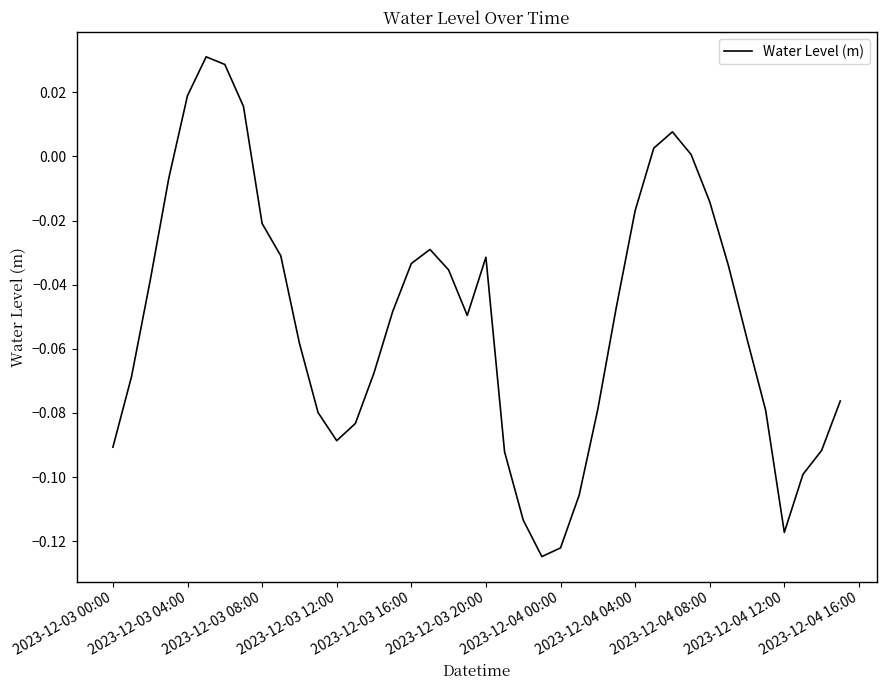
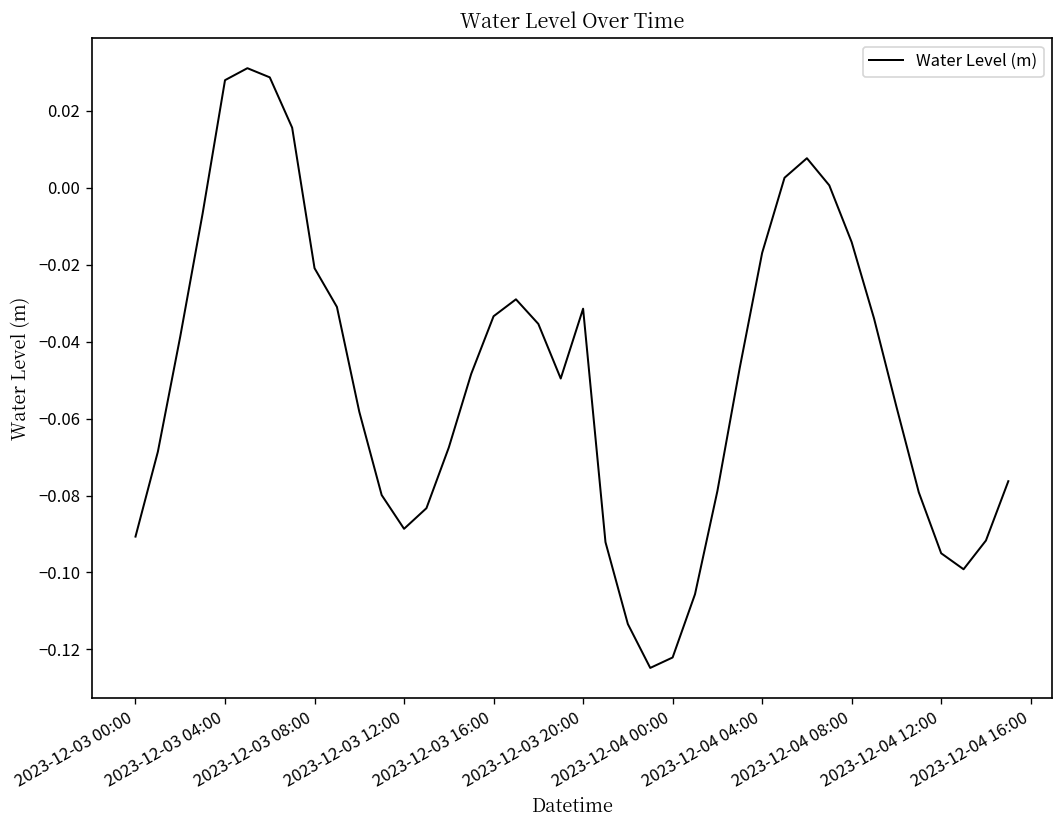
2023-12-03 04:00: 0.019 -> 0.028
2023-12-04 12:00: -0.117 -> -0.095
